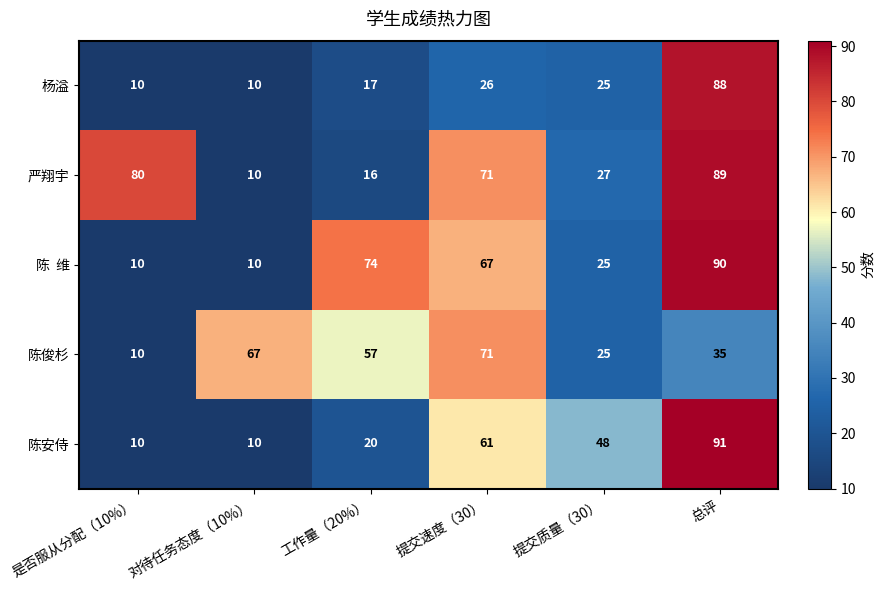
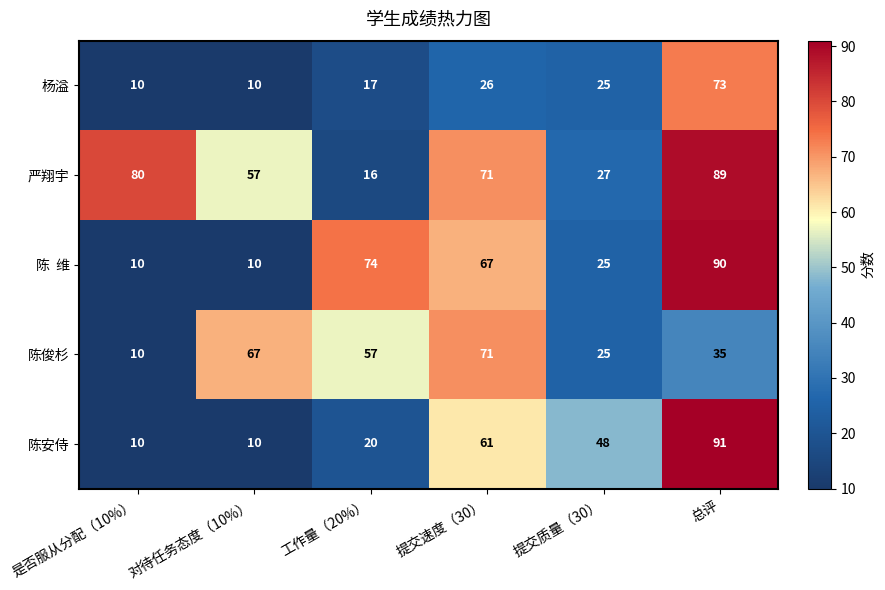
杨溢, 总评: 88 -> 73
严翔宇, 对待任务态度（10%）: 10 -> 57
